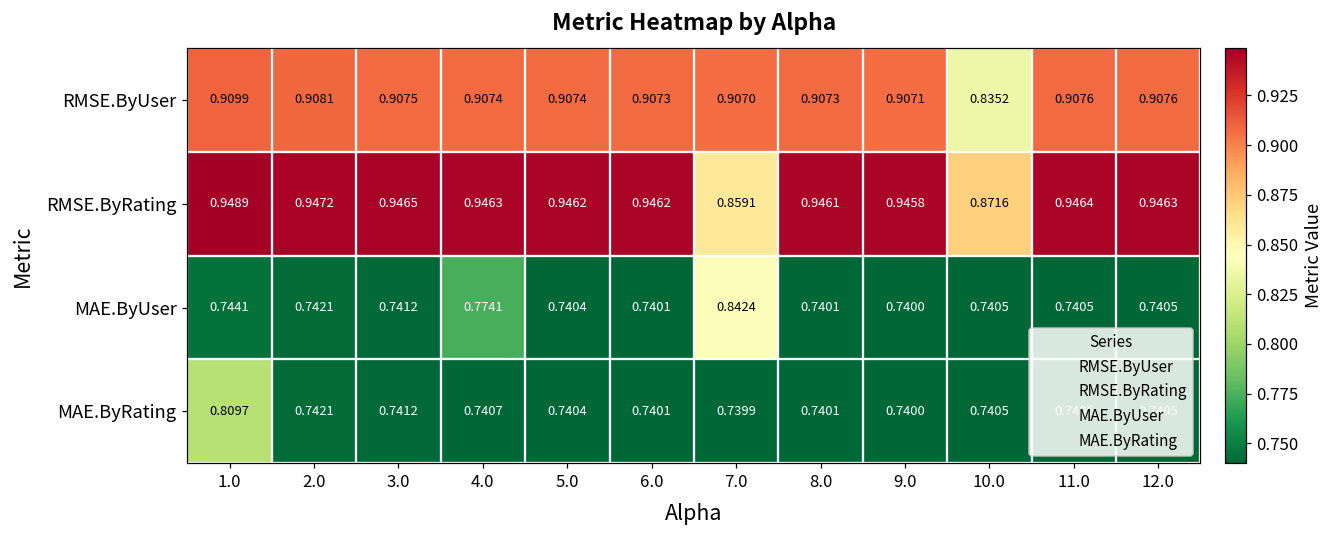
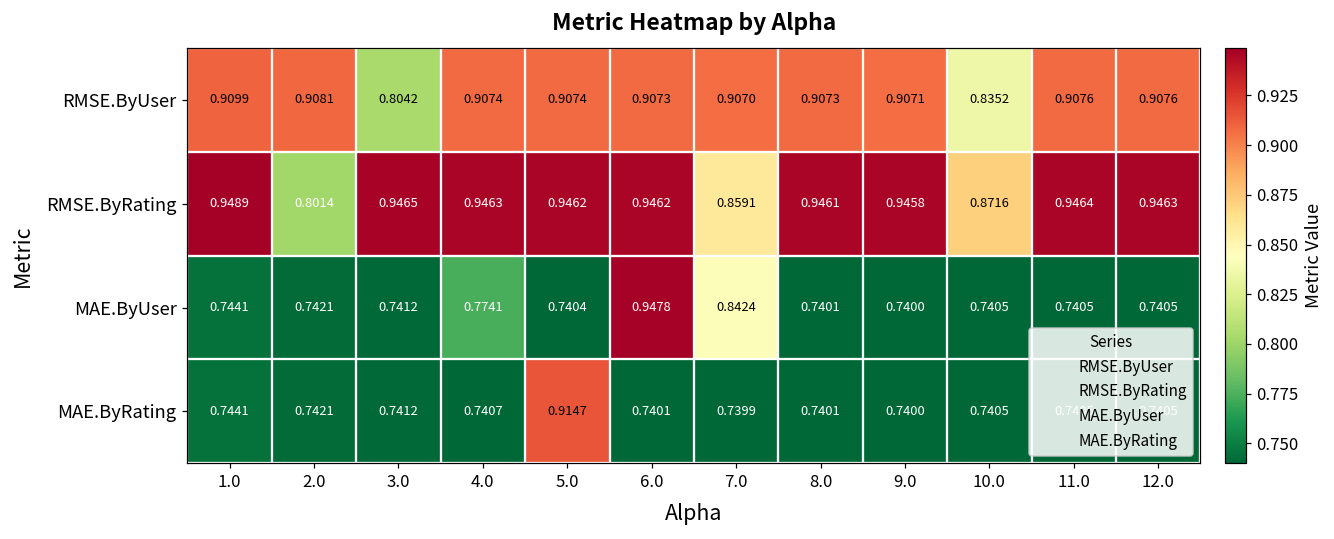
RMSE.ByUser, 3.0: 0.9075 -> 0.8042
RMSE.ByRating, 2.0: 0.9472 -> 0.8014
MAE.ByUser, 6.0: 0.7401 -> 0.9478
MAE.ByRating, 1.0: 0.8097 -> 0.7441
MAE.ByRating, 5.0: 0.7404 -> 0.9147
